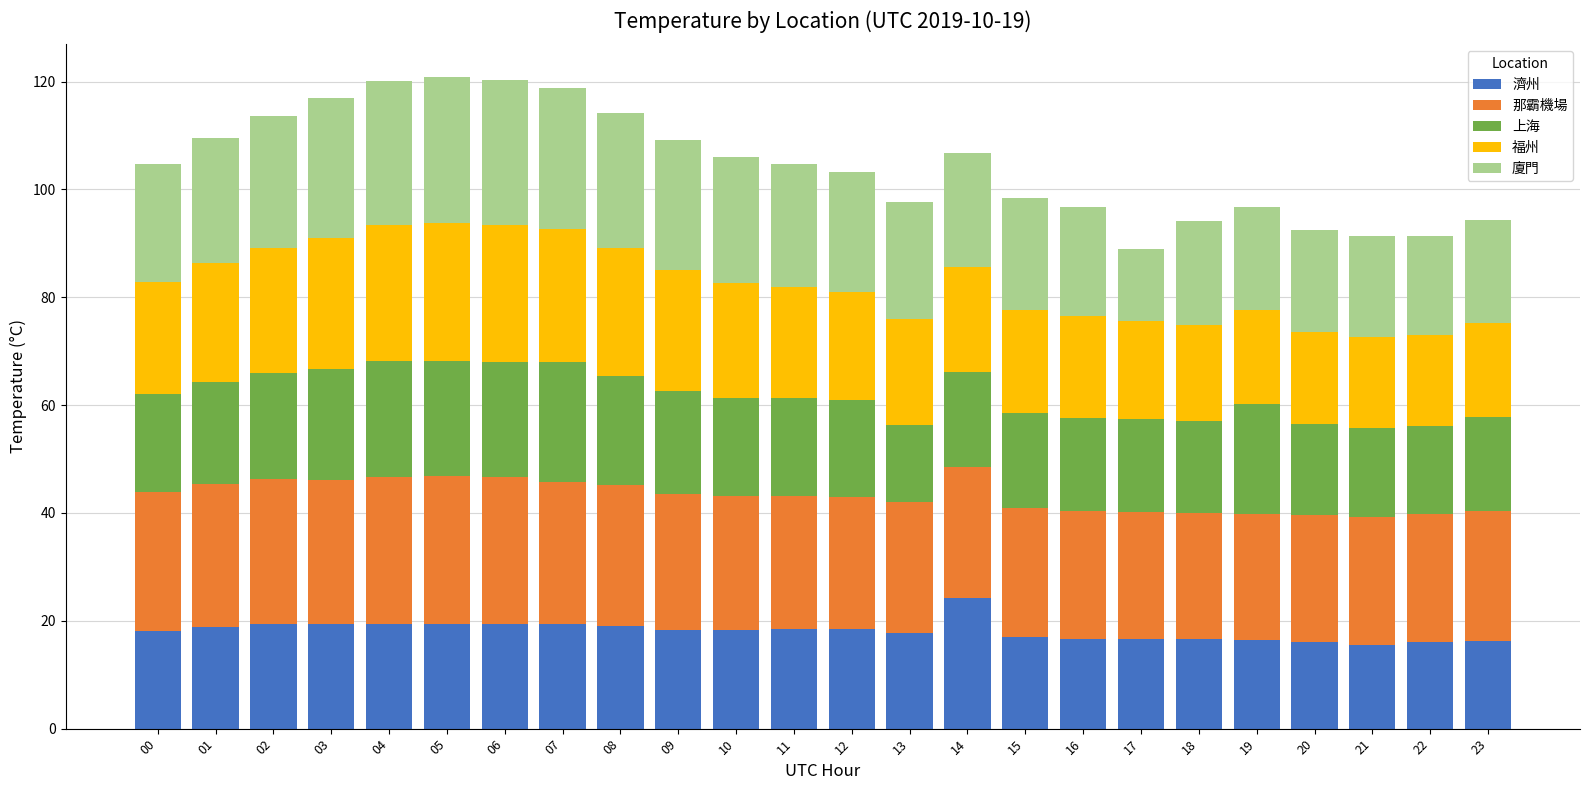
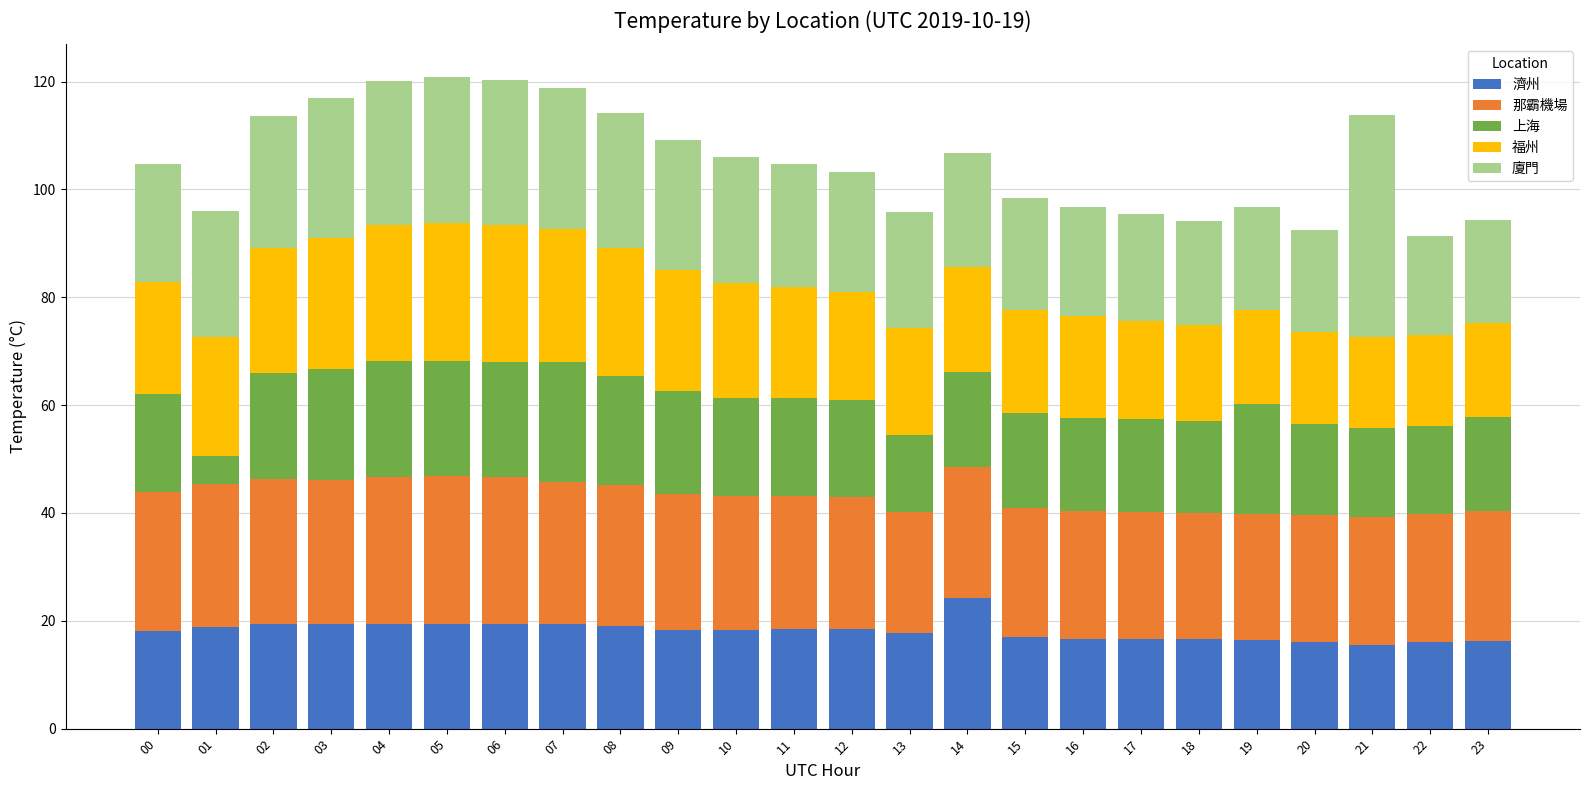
上海, 01: 19 -> 5
那霸機場, 13: 24 -> 22
廈門, 17: 13 -> 20
廈門, 21: 19 -> 41
